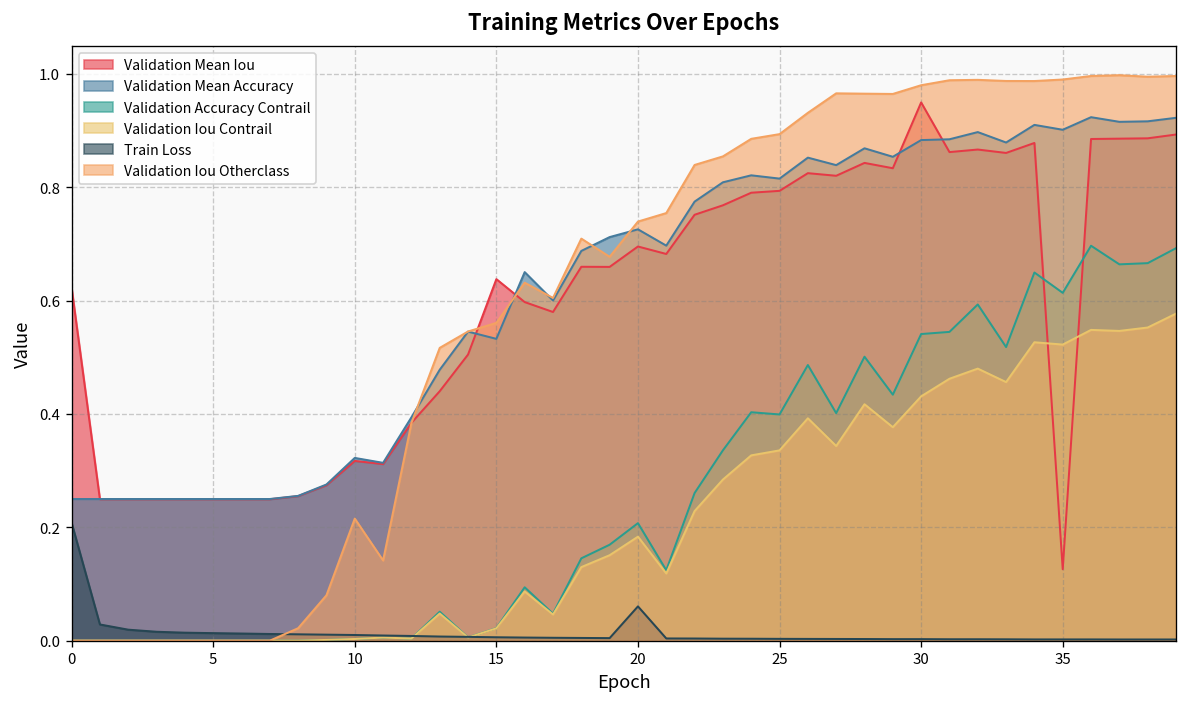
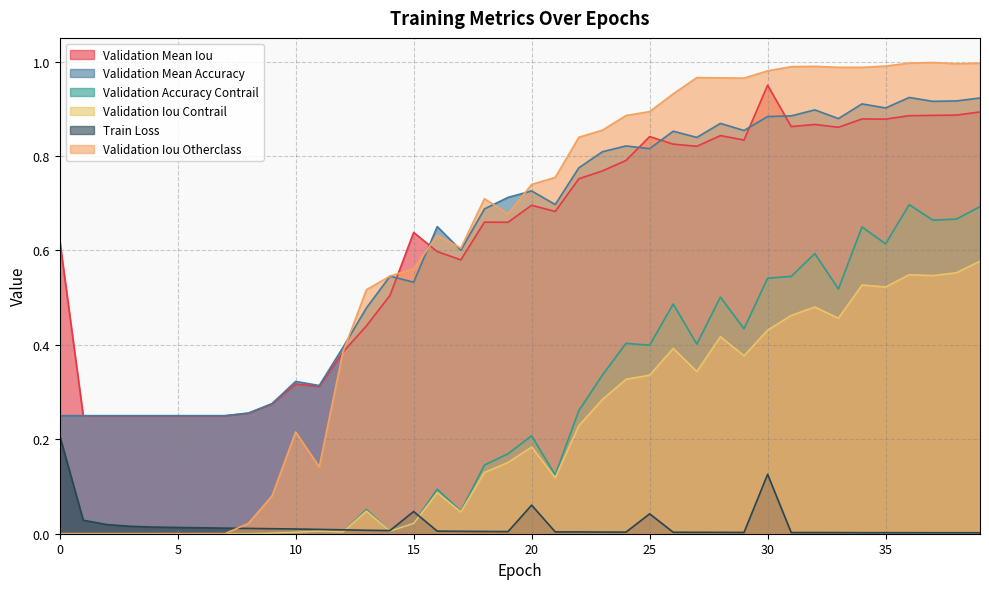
Train Loss, 15: 0.01 -> 0.05
Validation Mean Iou, 25: 0.79 -> 0.84
Train Loss, 25: 0.00 -> 0.04
Train Loss, 30: 0.00 -> 0.13
Validation Mean Iou, 35: 0.13 -> 0.88
